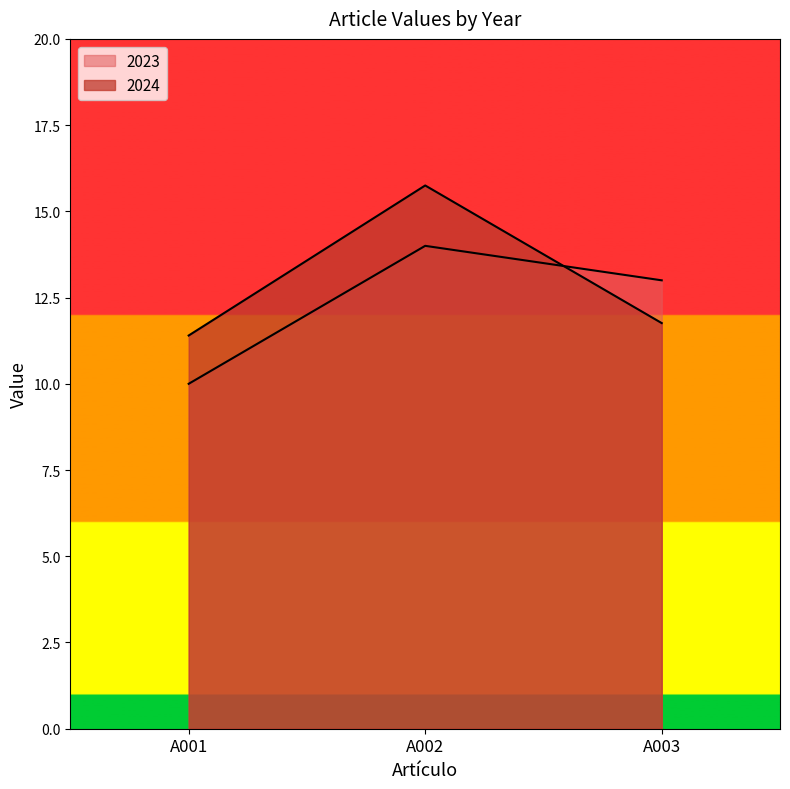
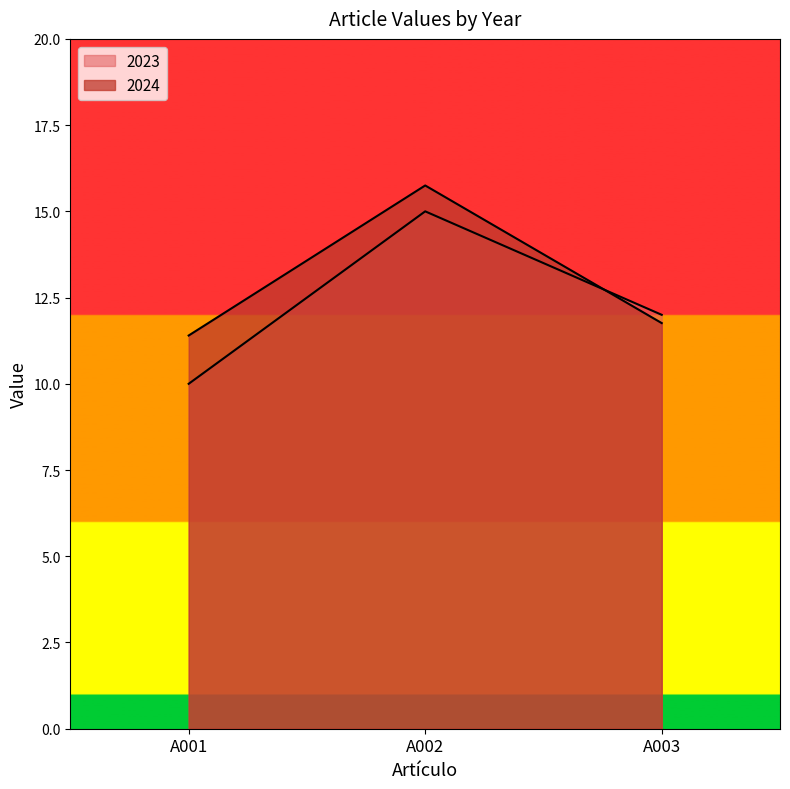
2023, A002: 14 -> 15
2023, A003: 13 -> 12
